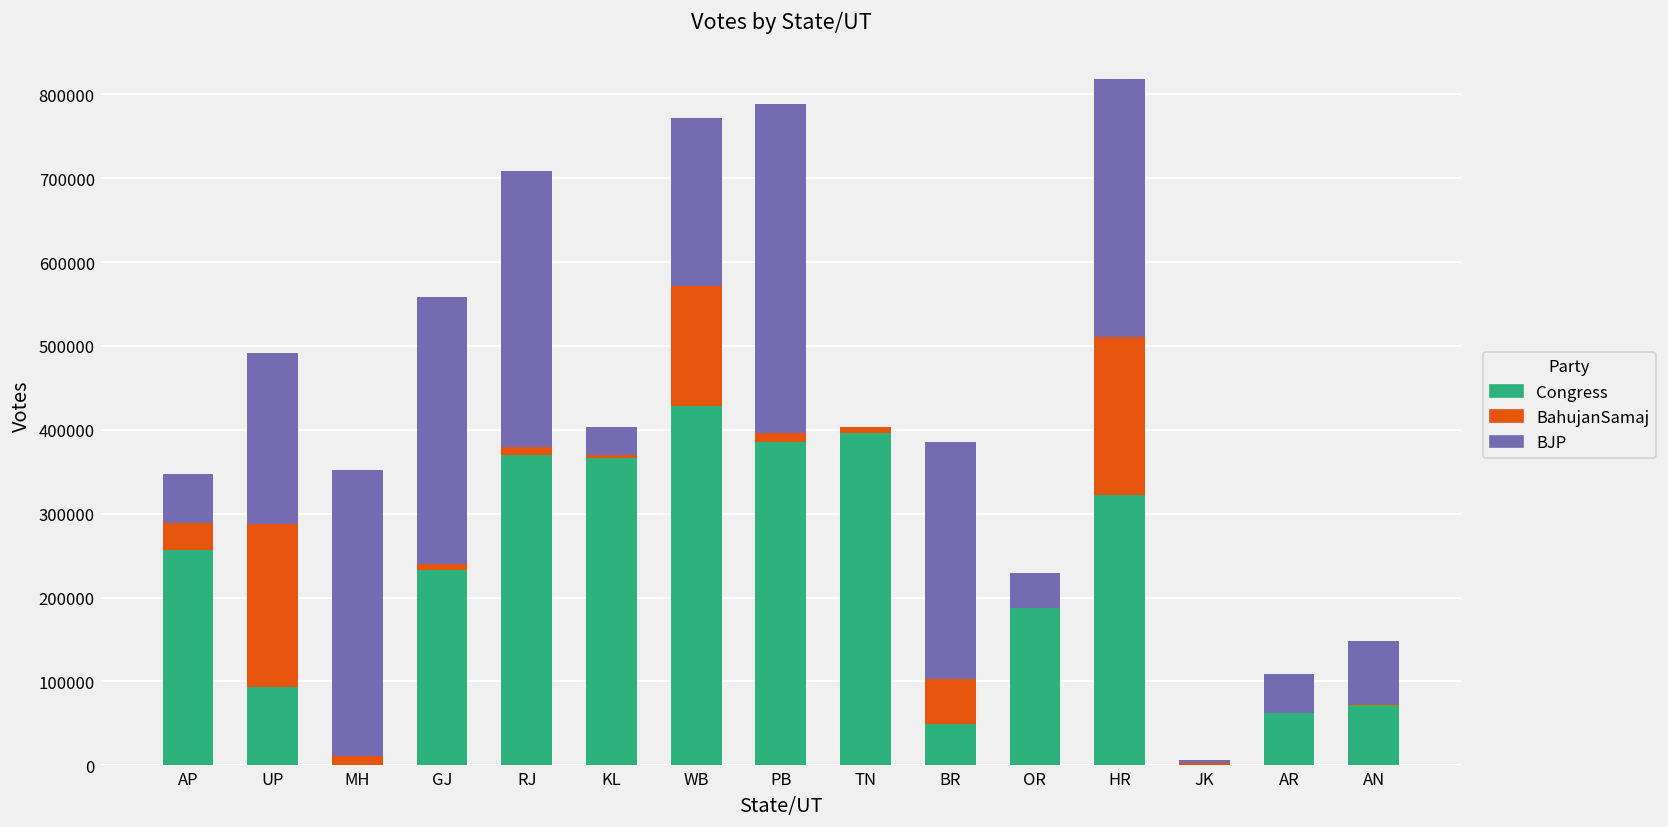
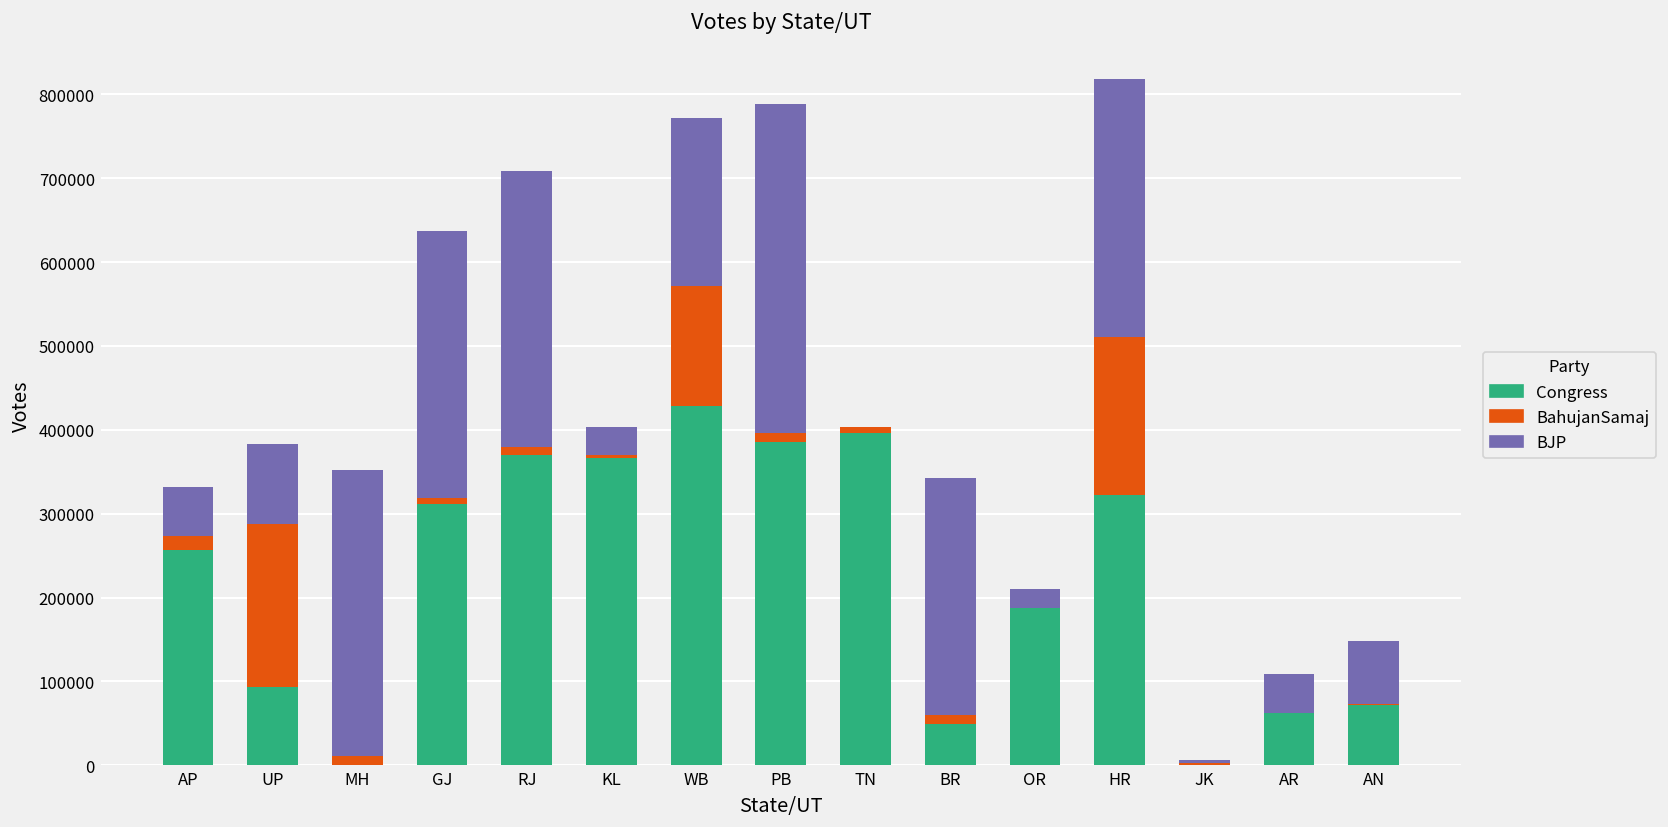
BahujanSamaj, AP: 30000 -> 20000
BJP, UP: 200000 -> 100000
Congress, GJ: 230000 -> 310000
BahujanSamaj, BR: 50000 -> 10000
BJP, OR: 40000 -> 20000
